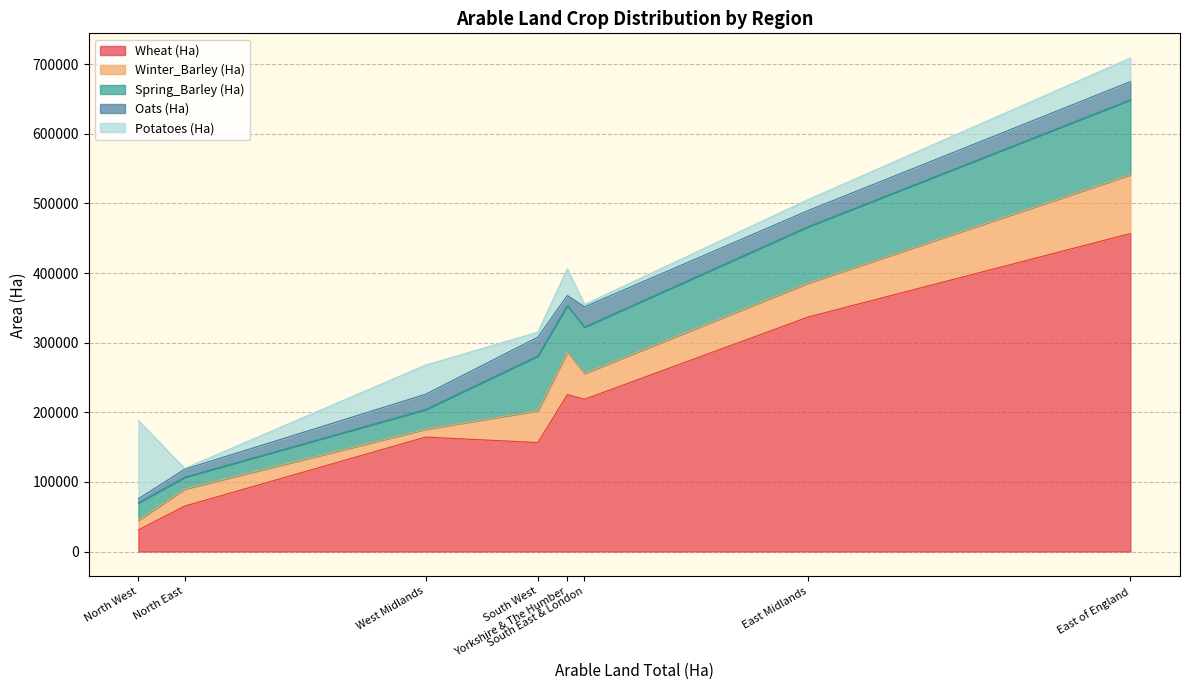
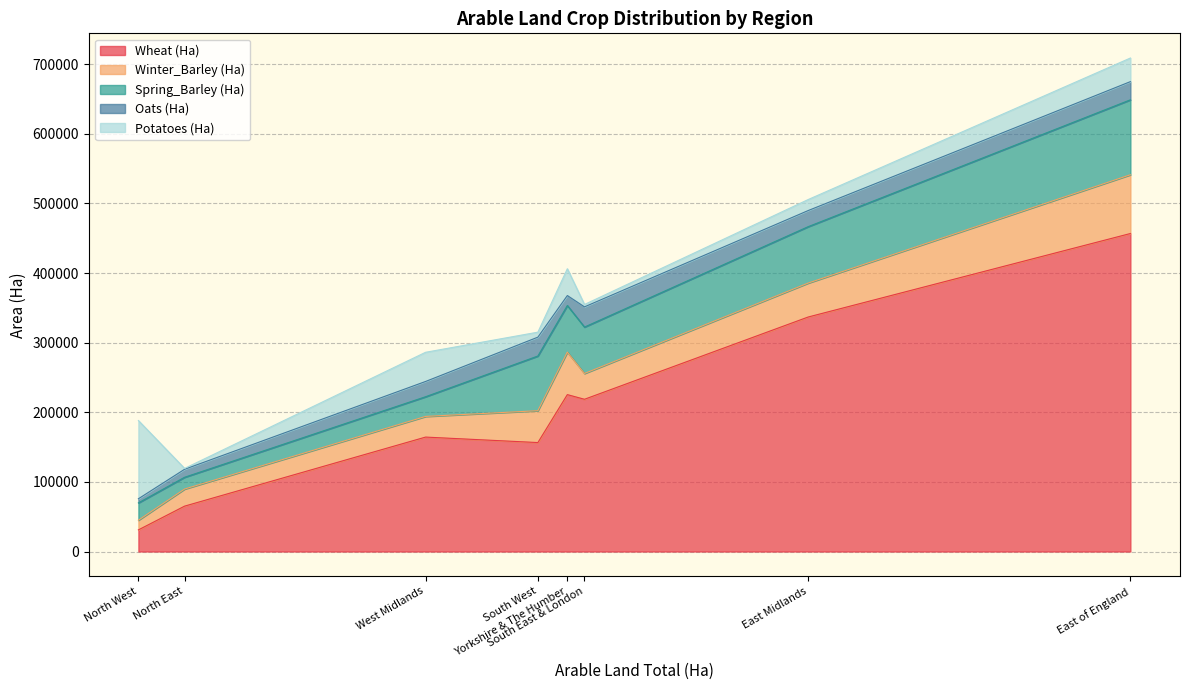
Winter_Barley (Ha), West Midlands: 10000 -> 30000
